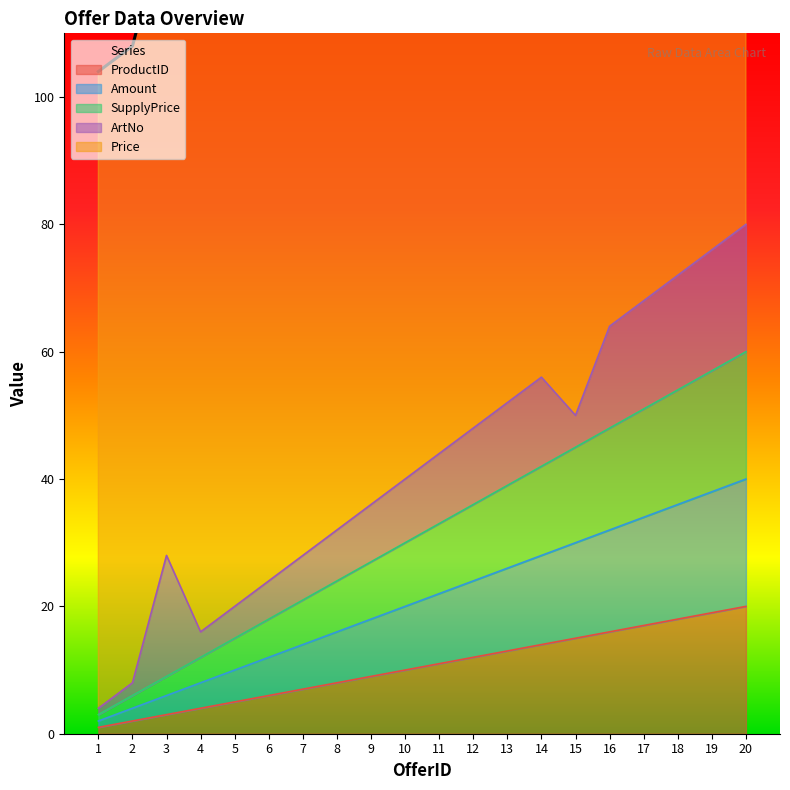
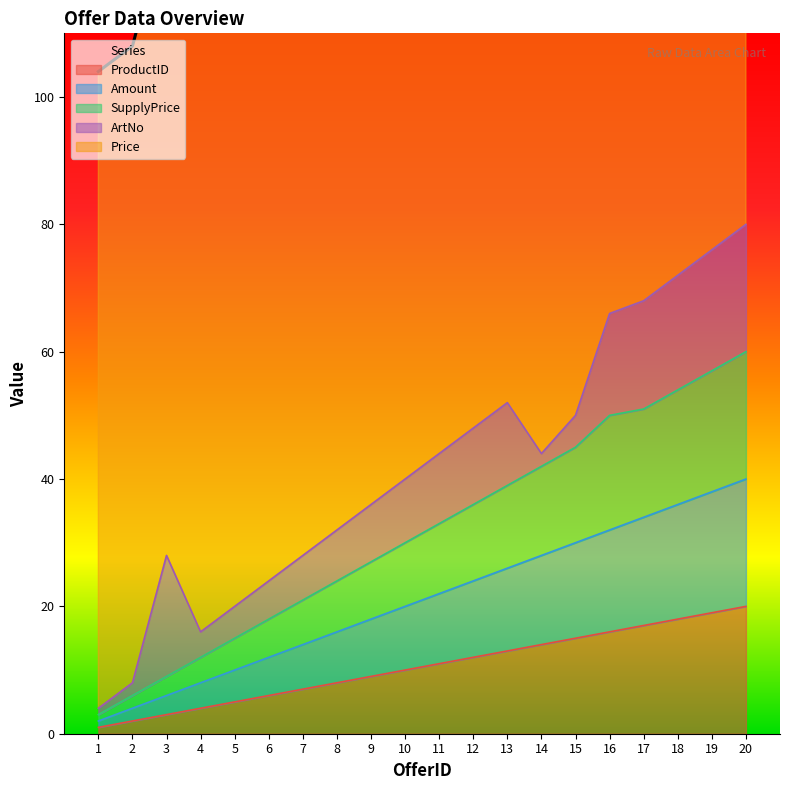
ArtNo, 14: 14 -> 2
SupplyPrice, 16: 16 -> 18
